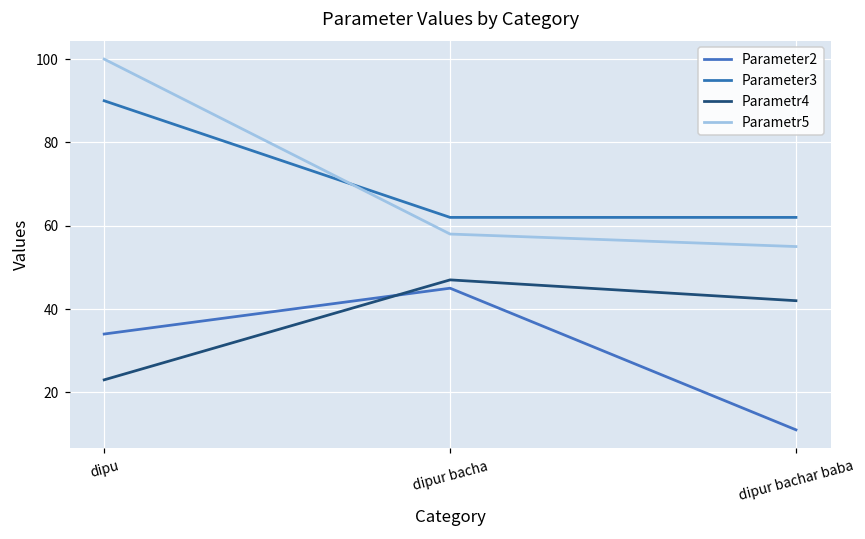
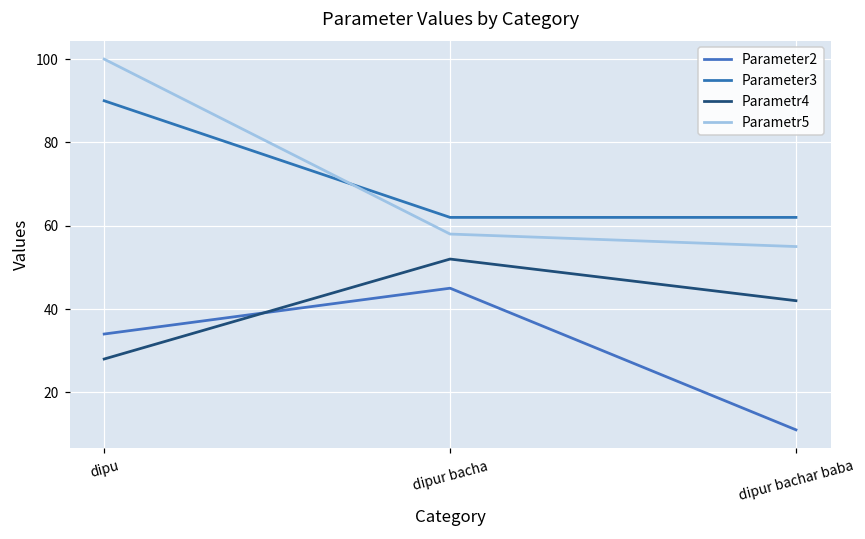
Parametr4, dipu: 23 -> 28
Parametr4, dipur bacha: 47 -> 52
